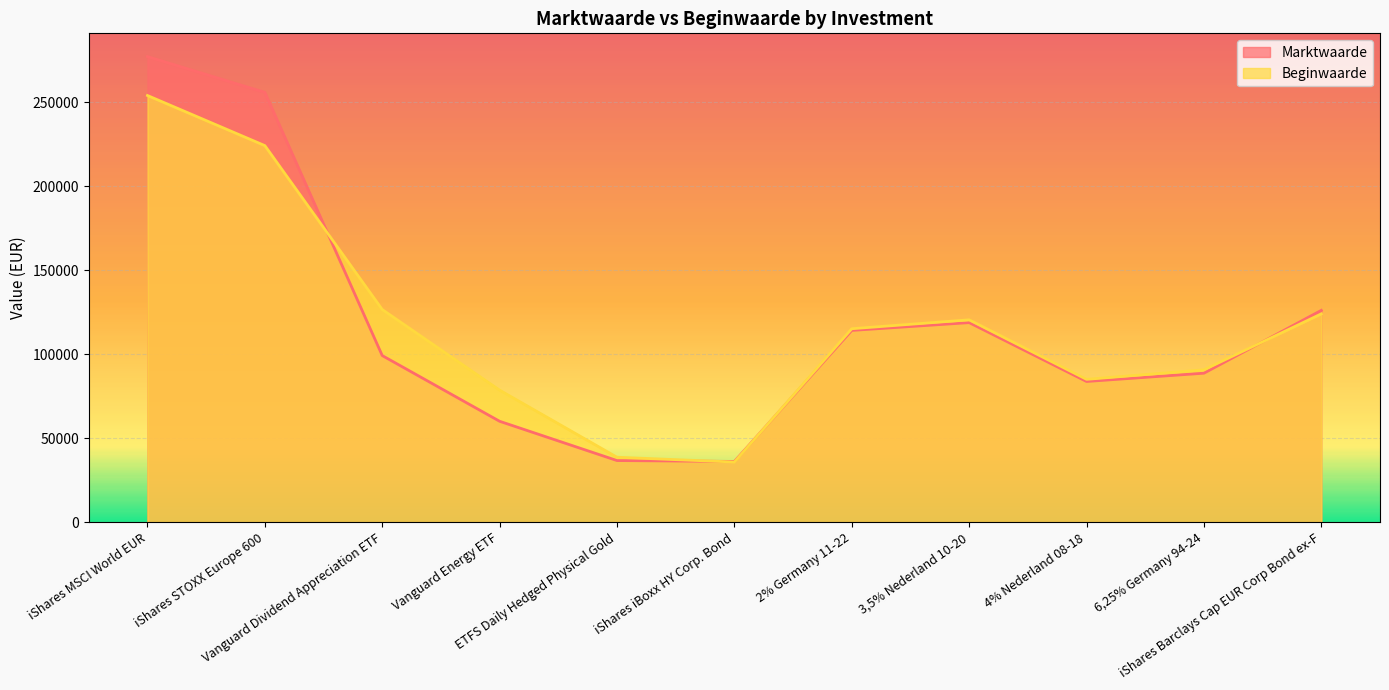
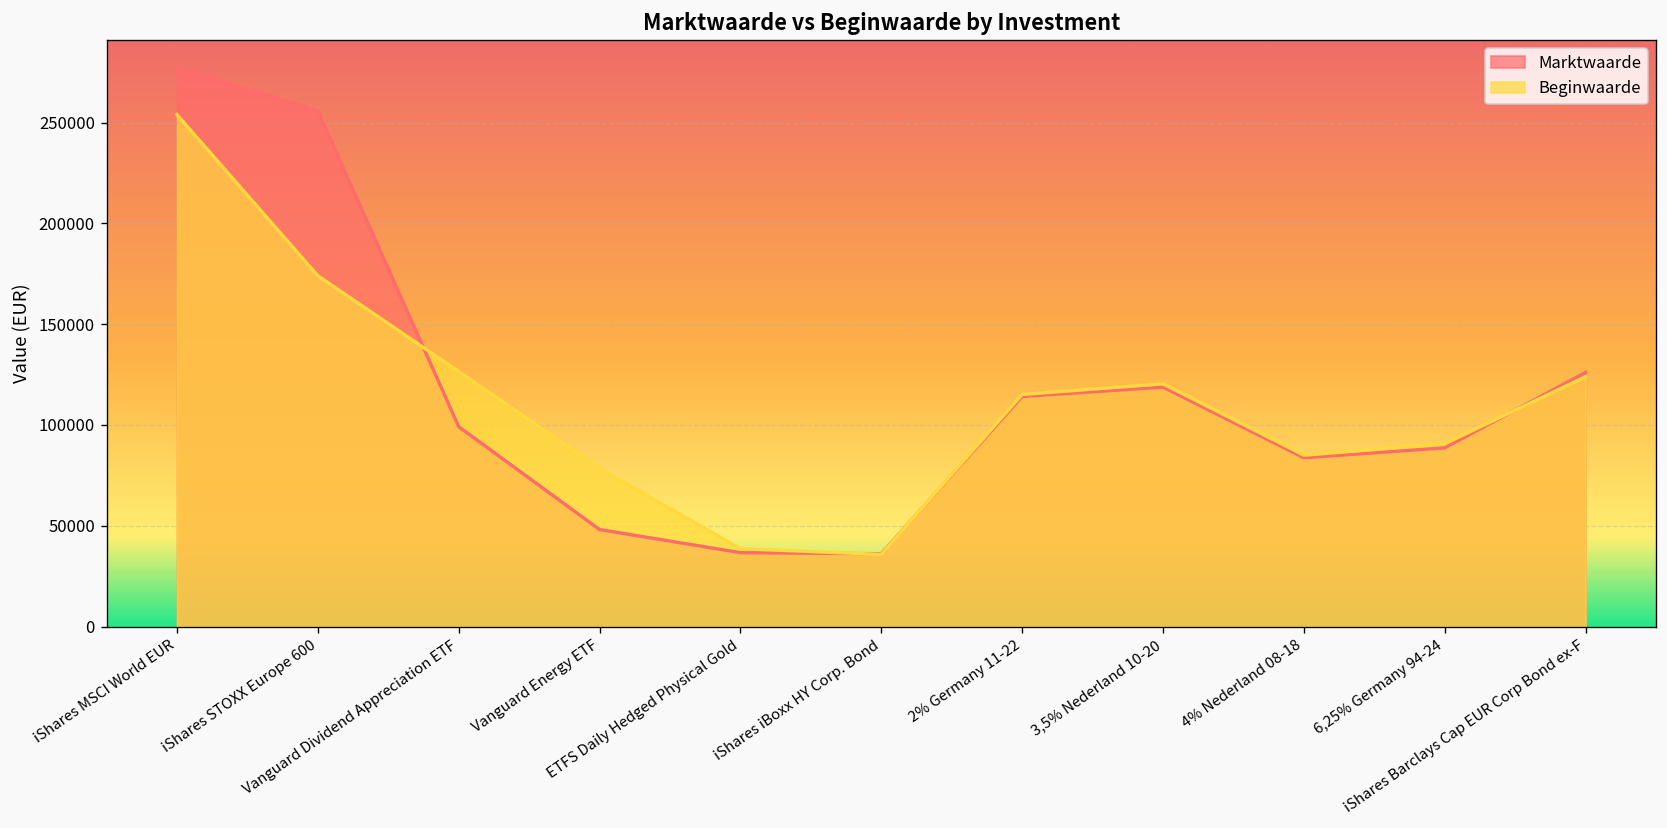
Beginwaarde, iShares STOXX Europe 600: 224000 -> 174000
Marktwaarde, Vanguard Energy ETF: 60000 -> 48000
